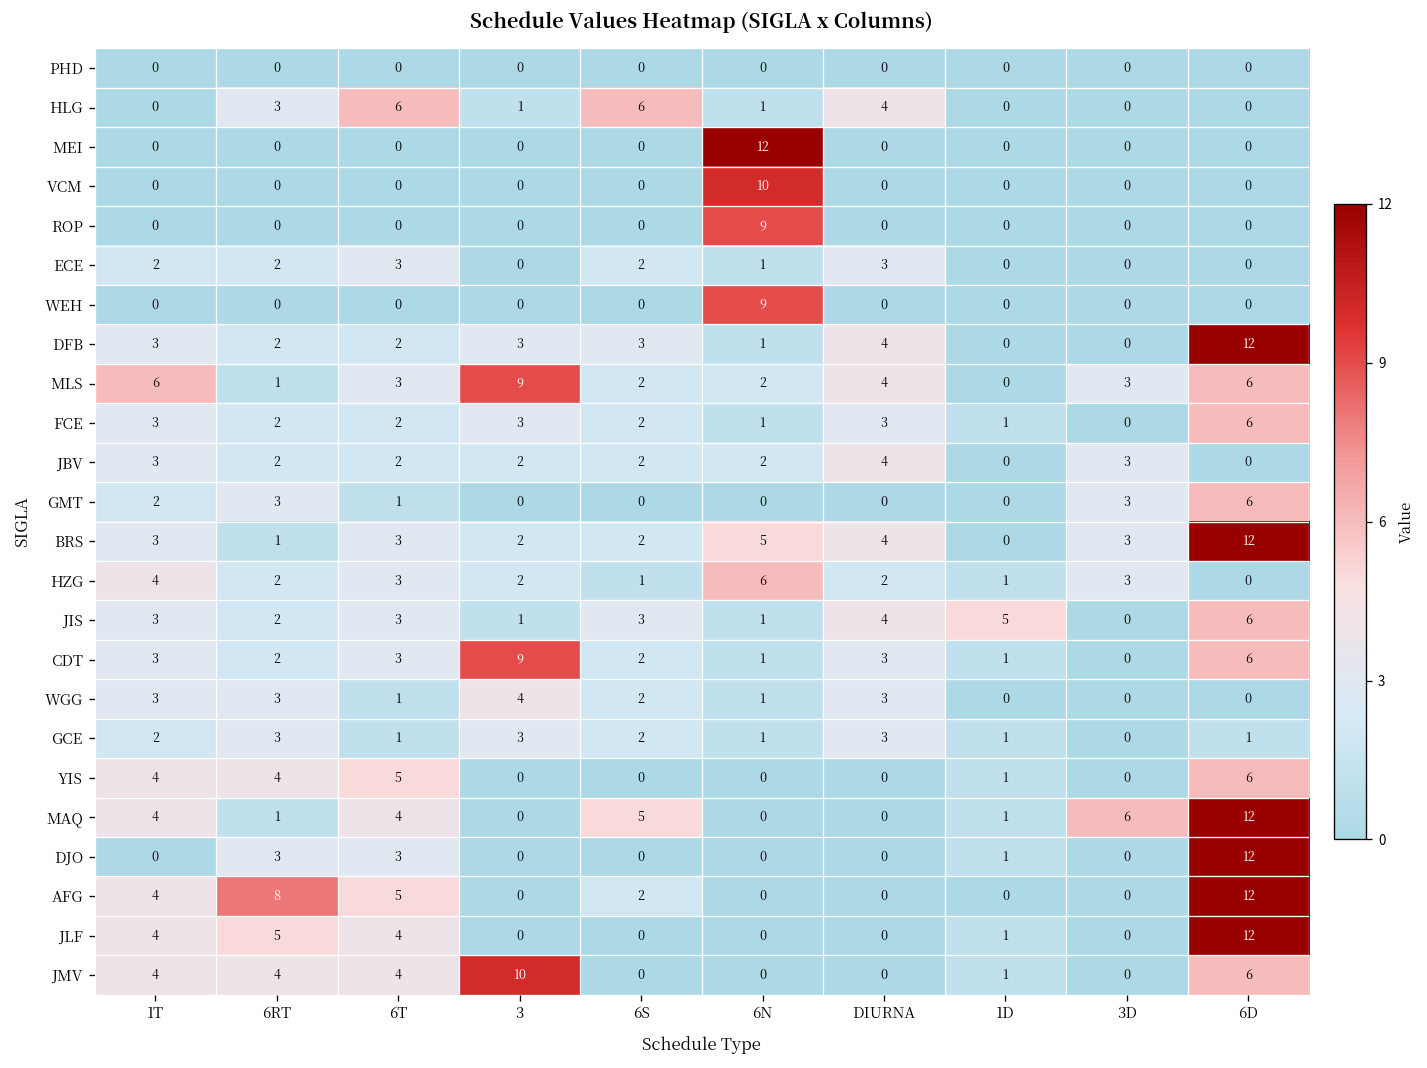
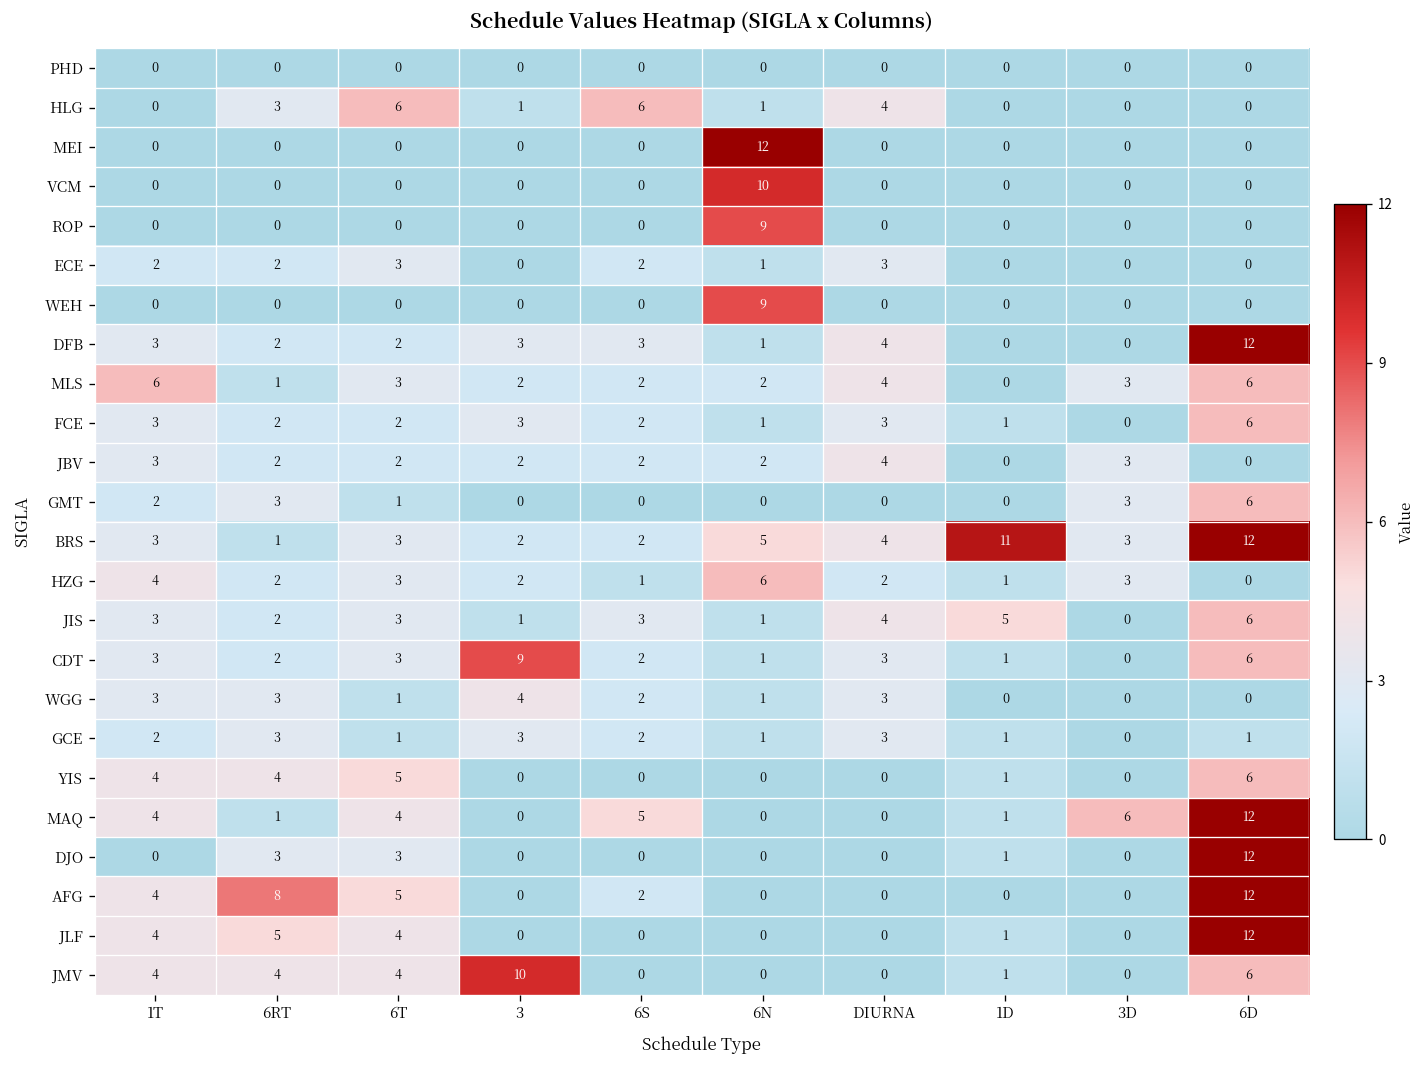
MLS, 3: 9 -> 2
BRS, 1D: 0 -> 11
